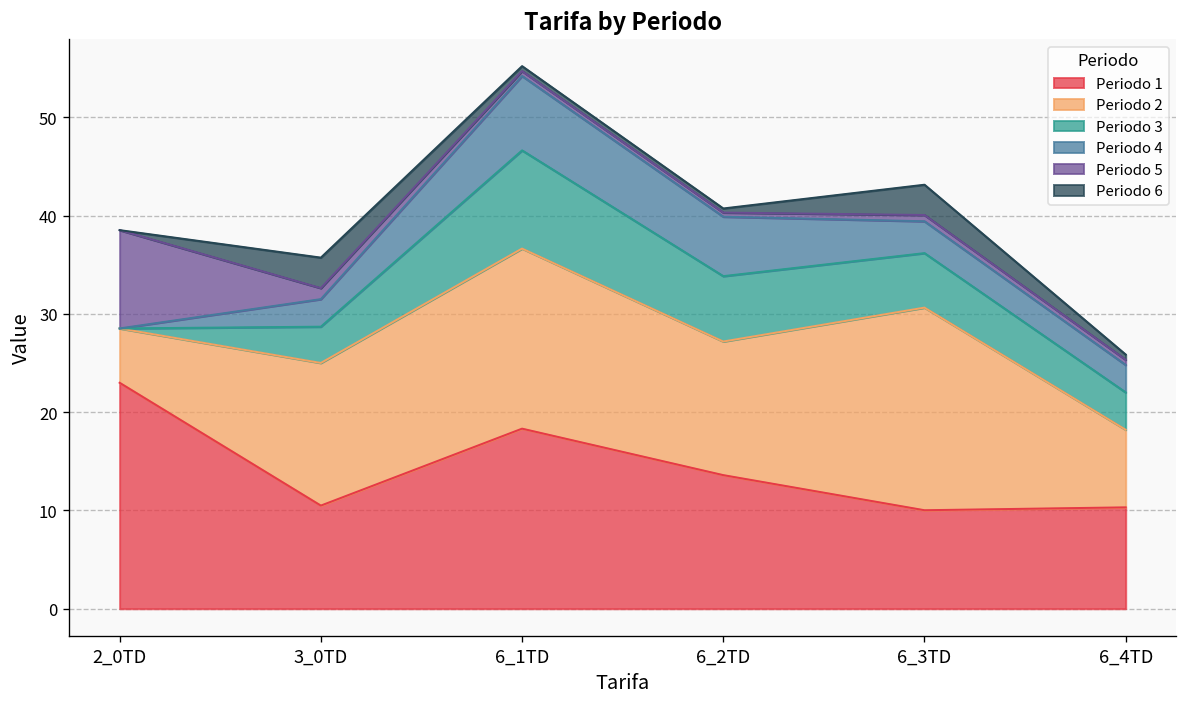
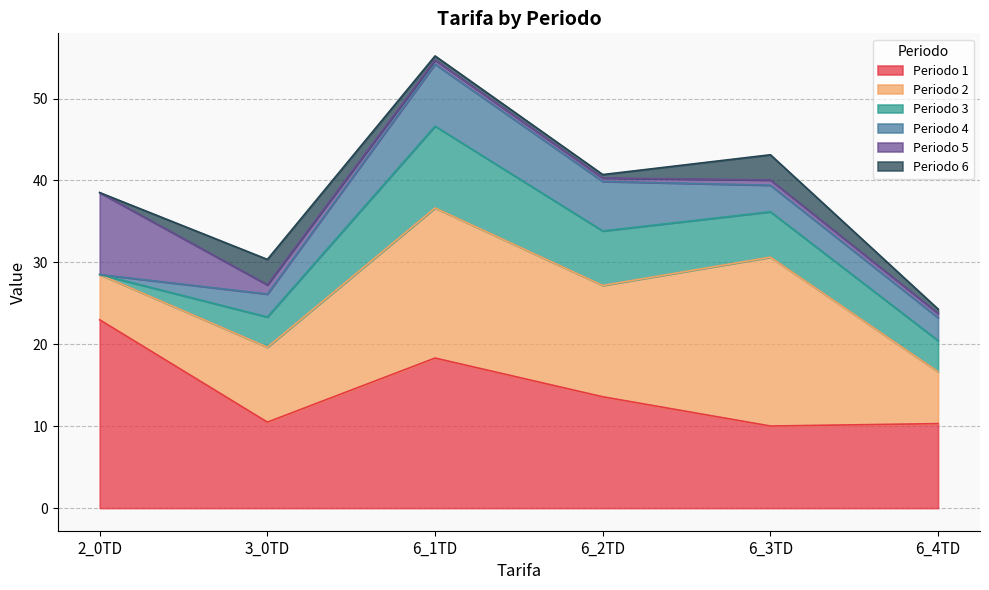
Periodo 2, 3_0TD: 15 -> 9
Periodo 2, 6_4TD: 8 -> 6
